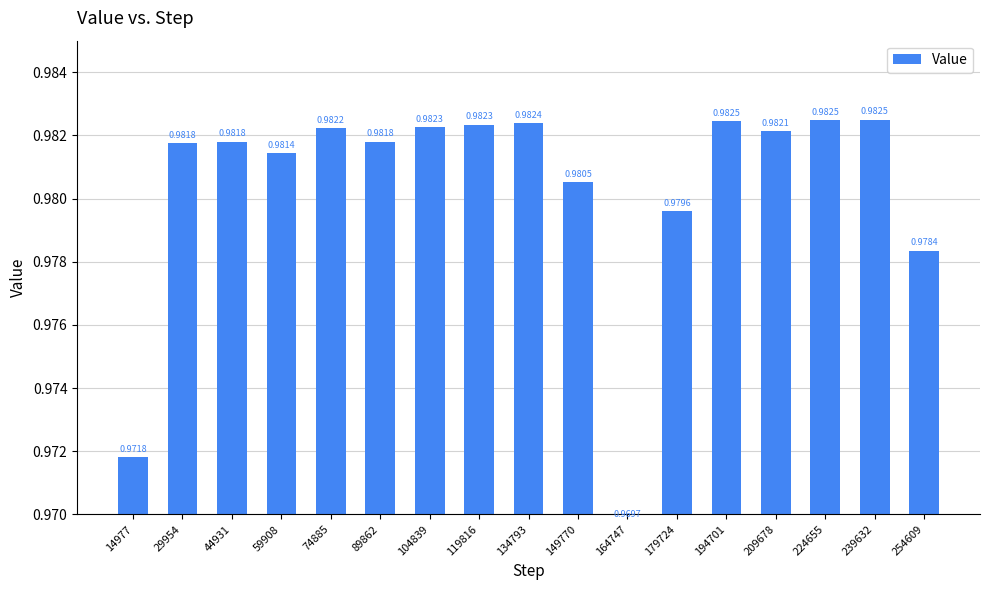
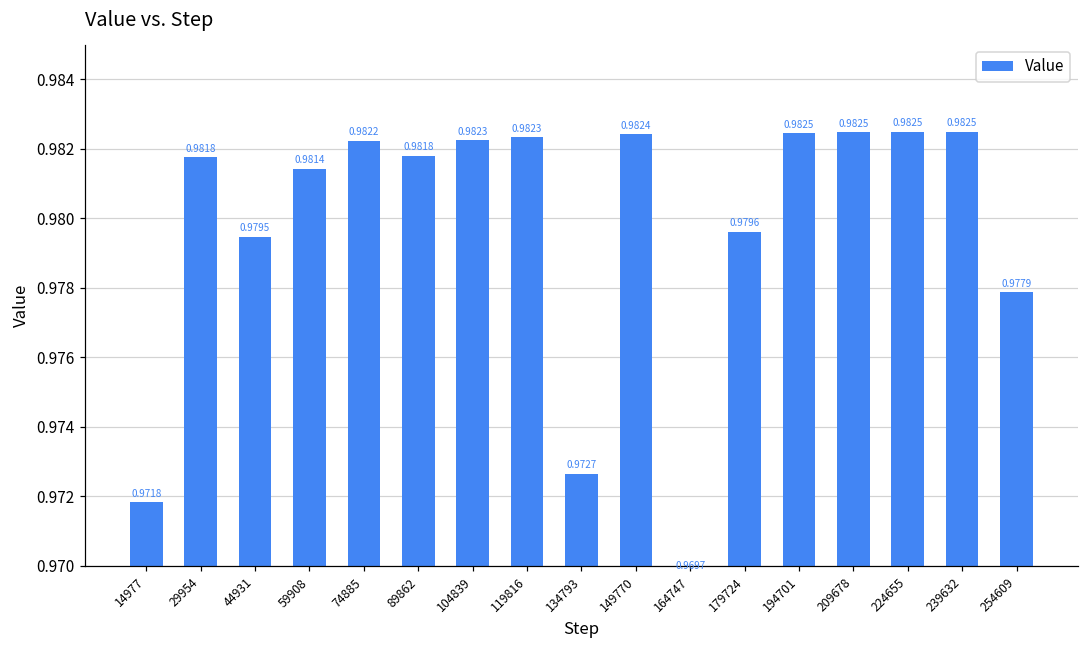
44931: 0.9818 -> 0.9795
134793: 0.9824 -> 0.9727
149770: 0.9805 -> 0.9824
209678: 0.9821 -> 0.9825
254609: 0.9784 -> 0.9779
